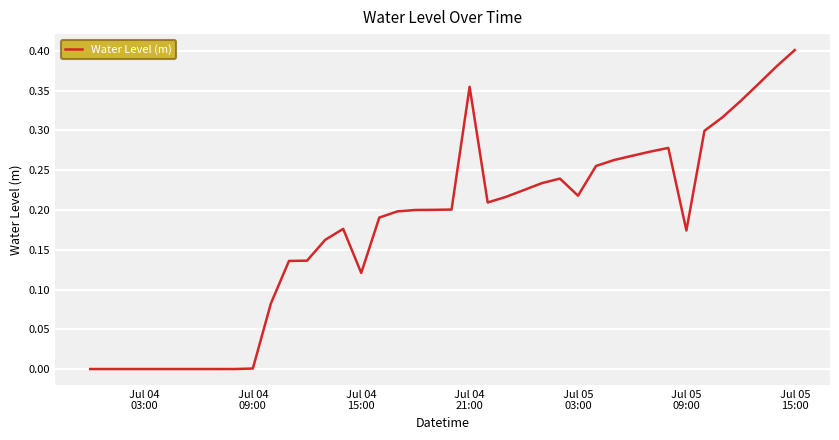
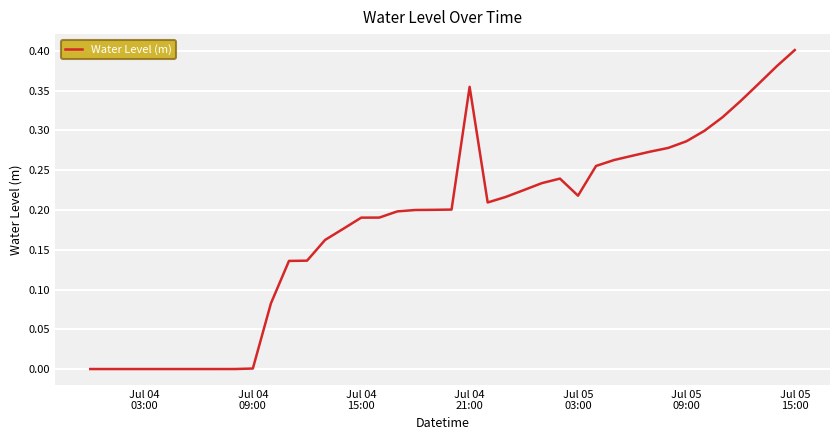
Jul 04 15:00: 0.12 -> 0.19
Jul 05 09:00: 0.17 -> 0.29
